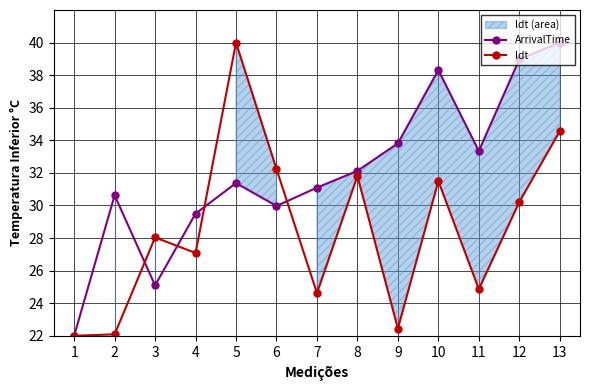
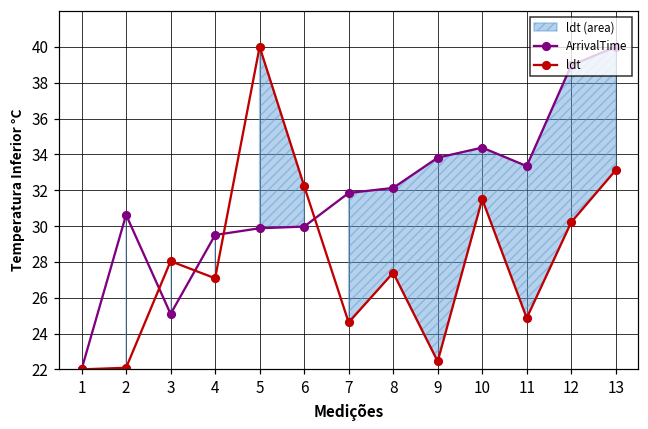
ArrivalTime, 5: 31.4 -> 29.9
ArrivalTime, 7: 31.1 -> 31.8
ldt, 8: 31.8 -> 27.4
ArrivalTime, 10: 38.3 -> 34.4
ldt, 13: 34.6 -> 33.1
